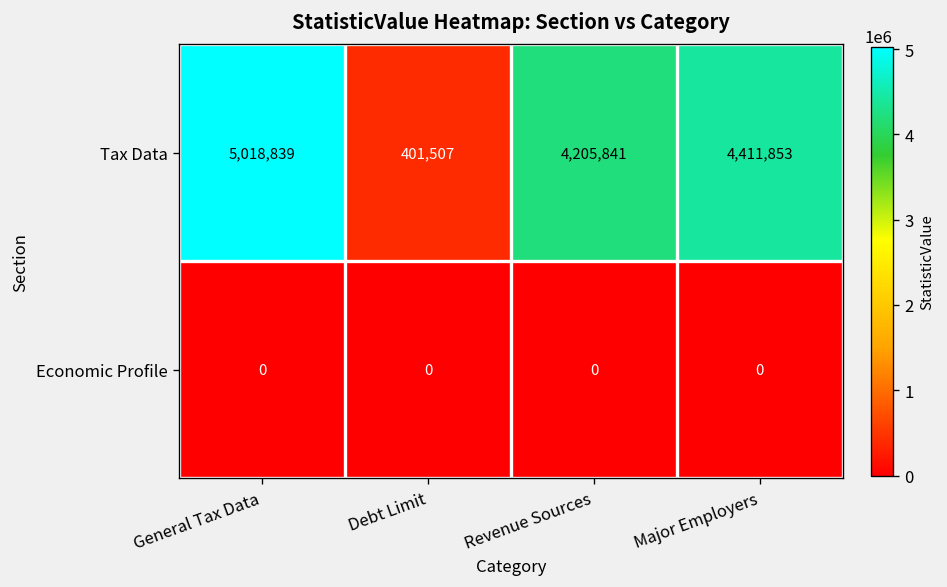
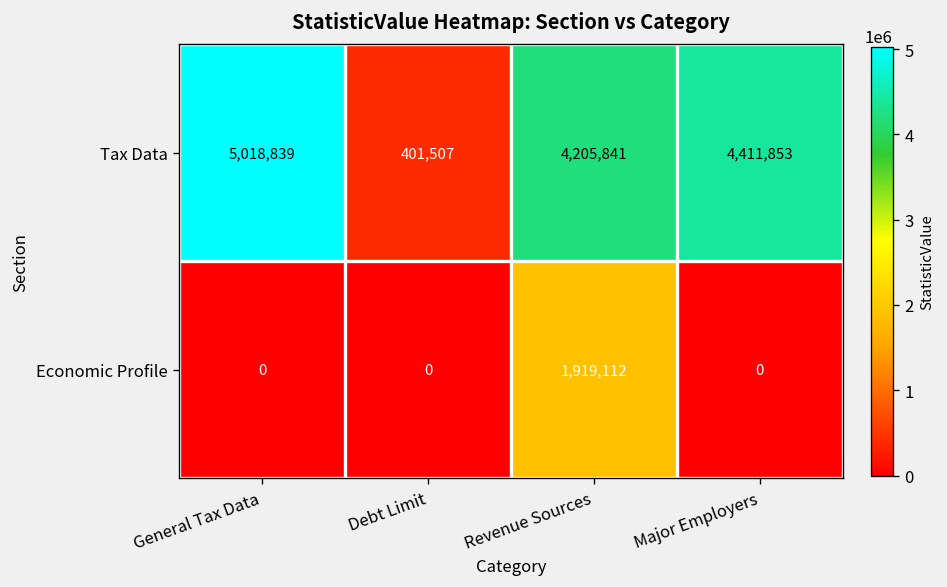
Economic Profile, Revenue Sources: 0 -> 1,919,112
